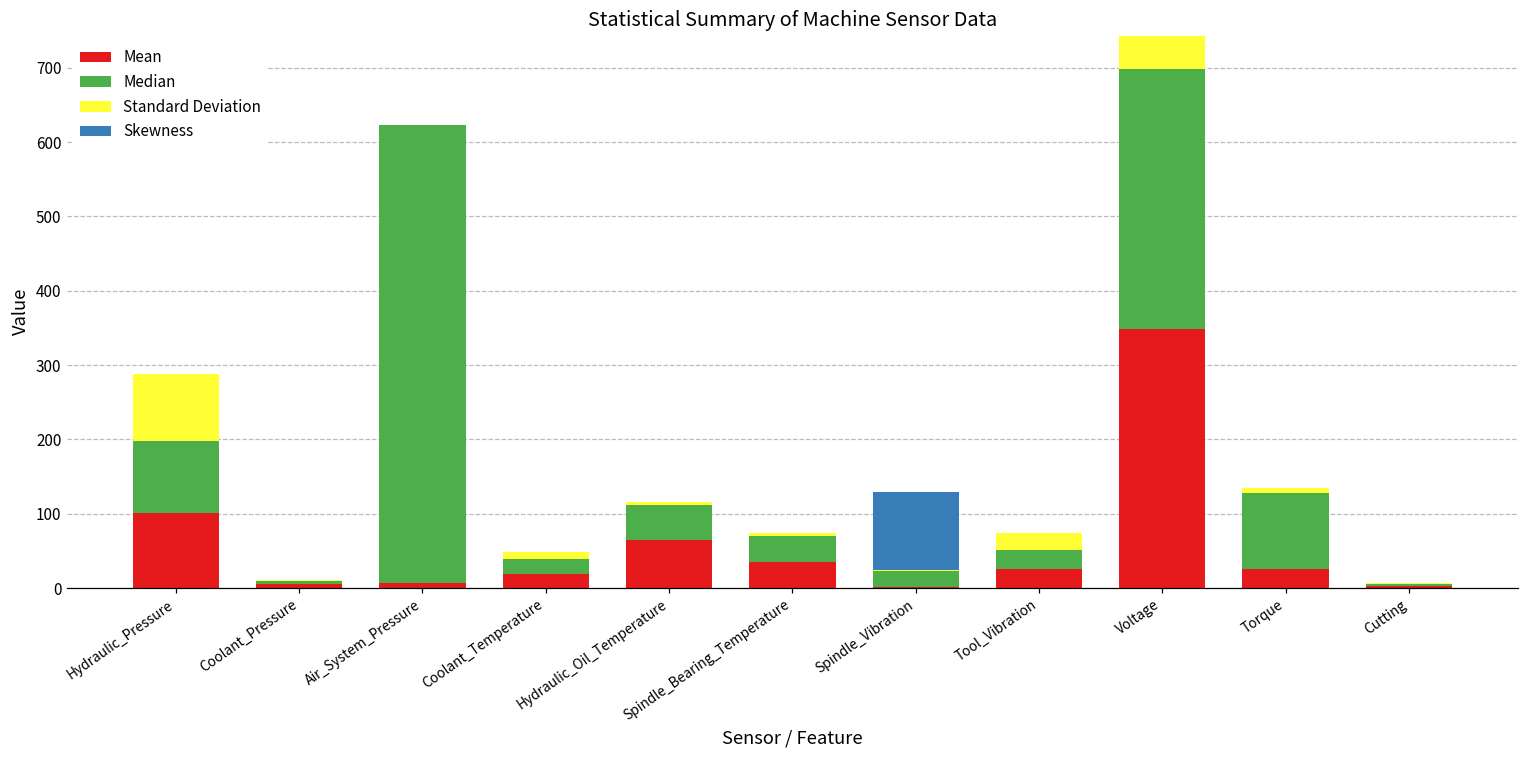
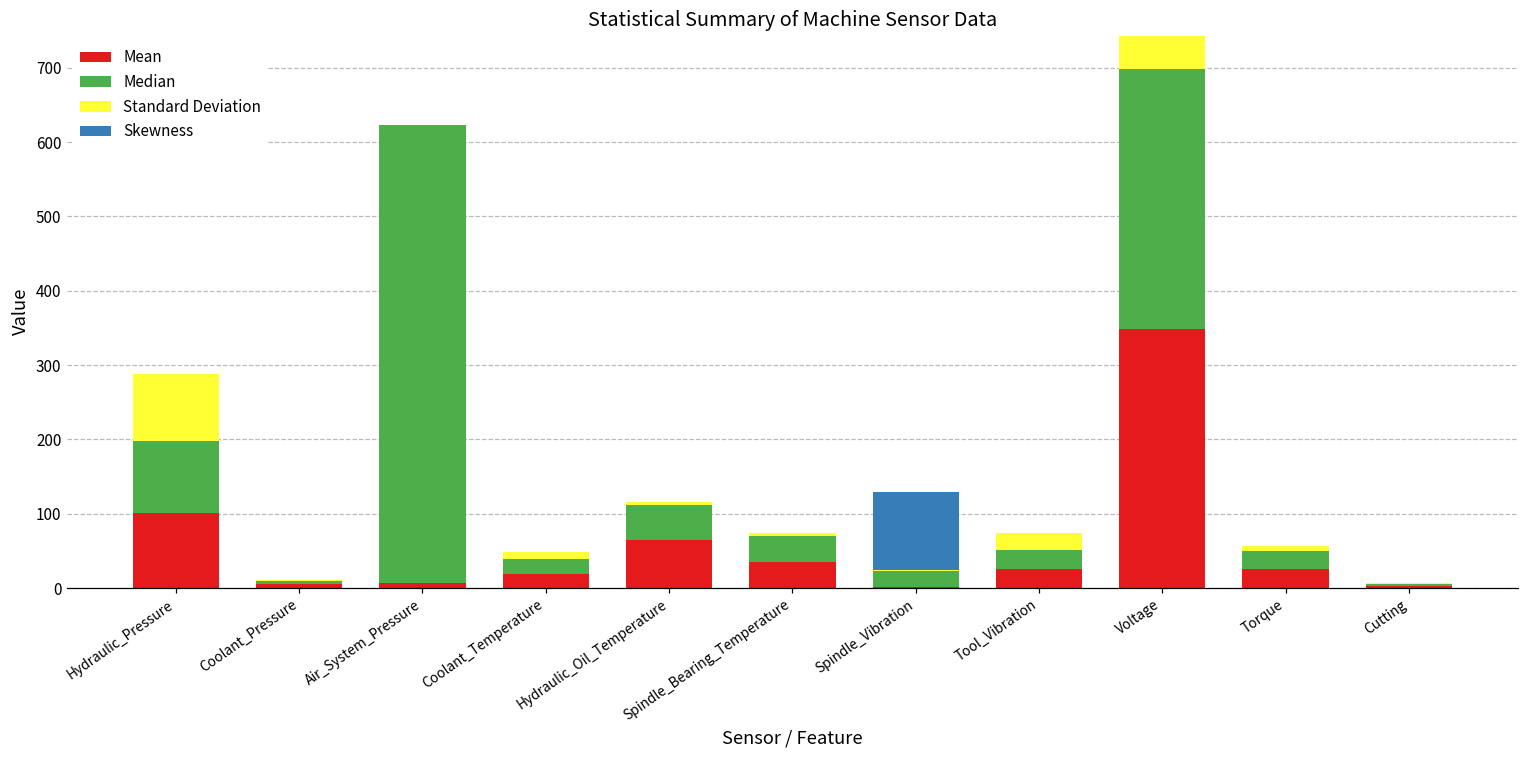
Median, Torque: 100 -> 20
